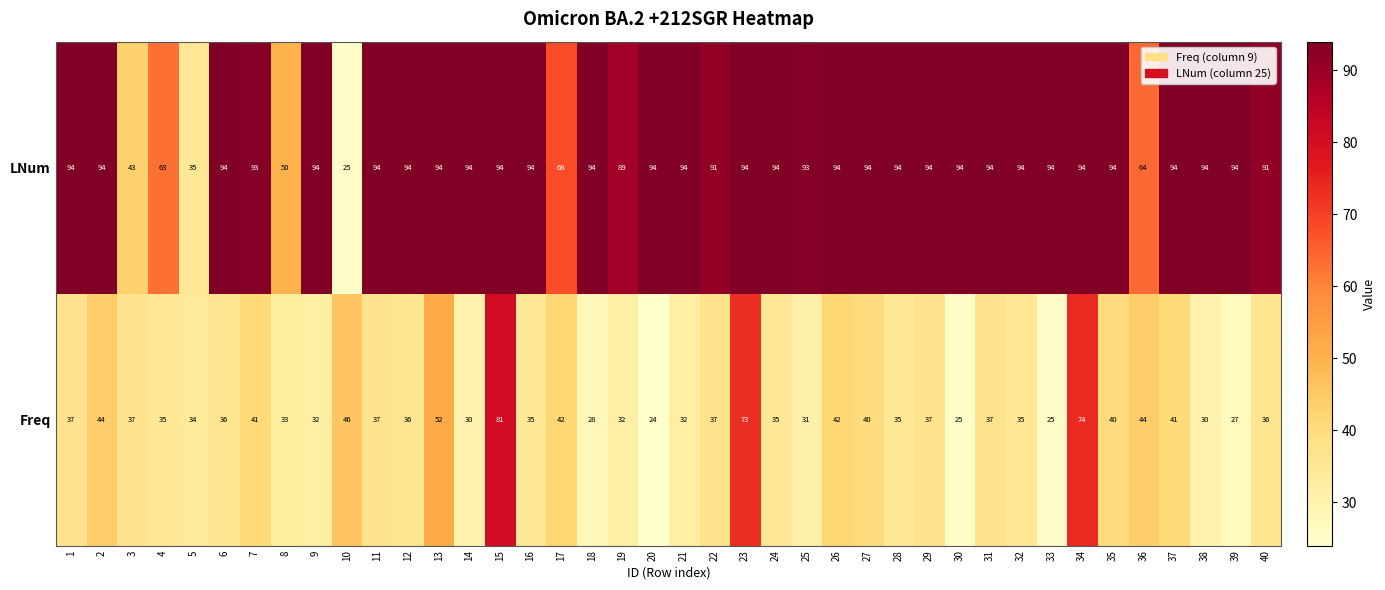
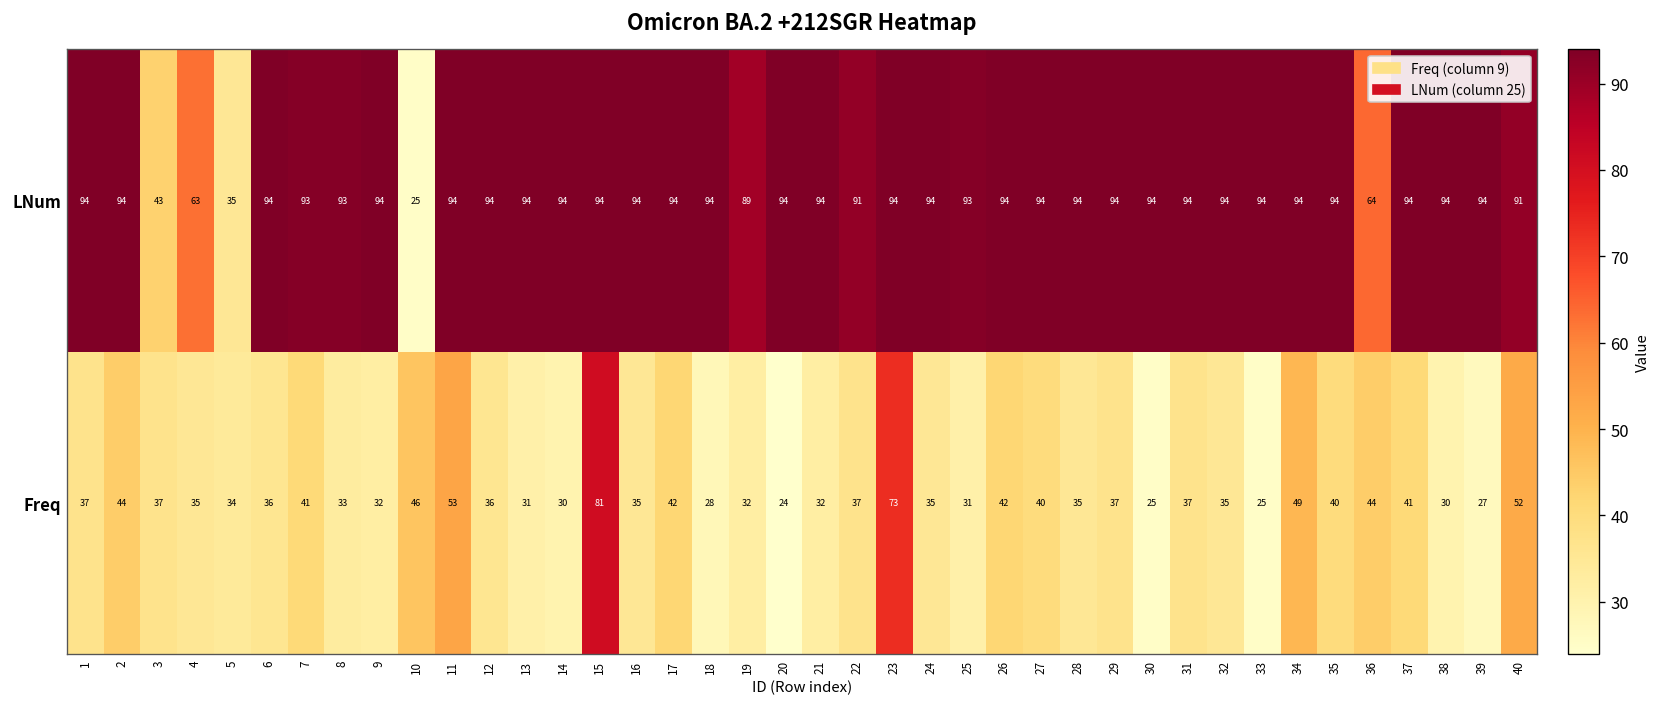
LNum, 8: 50 -> 93
LNum, 17: 68 -> 94
Freq, 11: 37 -> 53
Freq, 13: 52 -> 31
Freq, 34: 74 -> 49
Freq, 40: 36 -> 52
